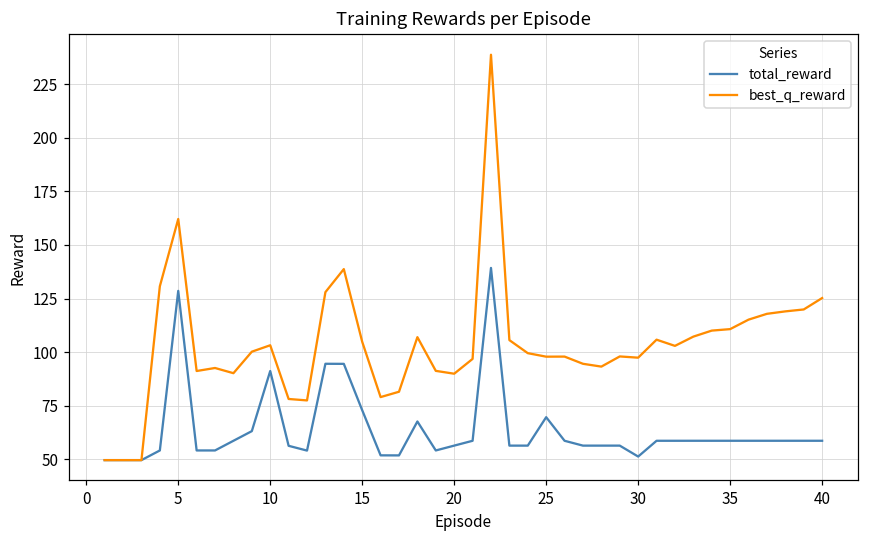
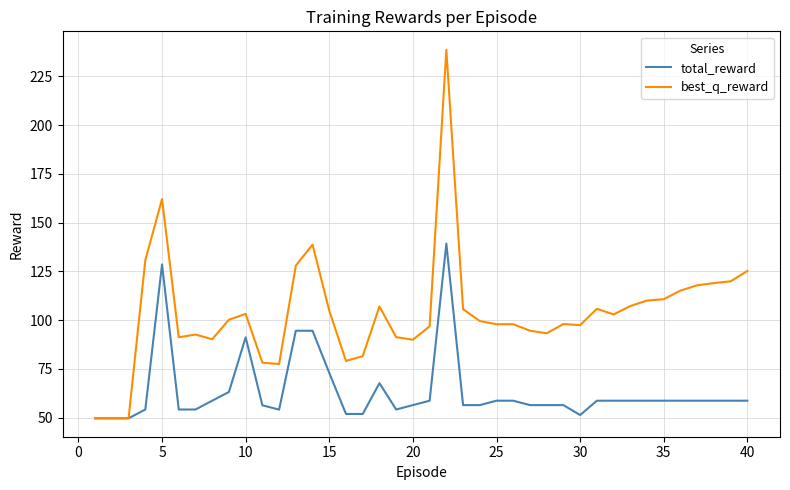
total_reward, 25: 70 -> 59
